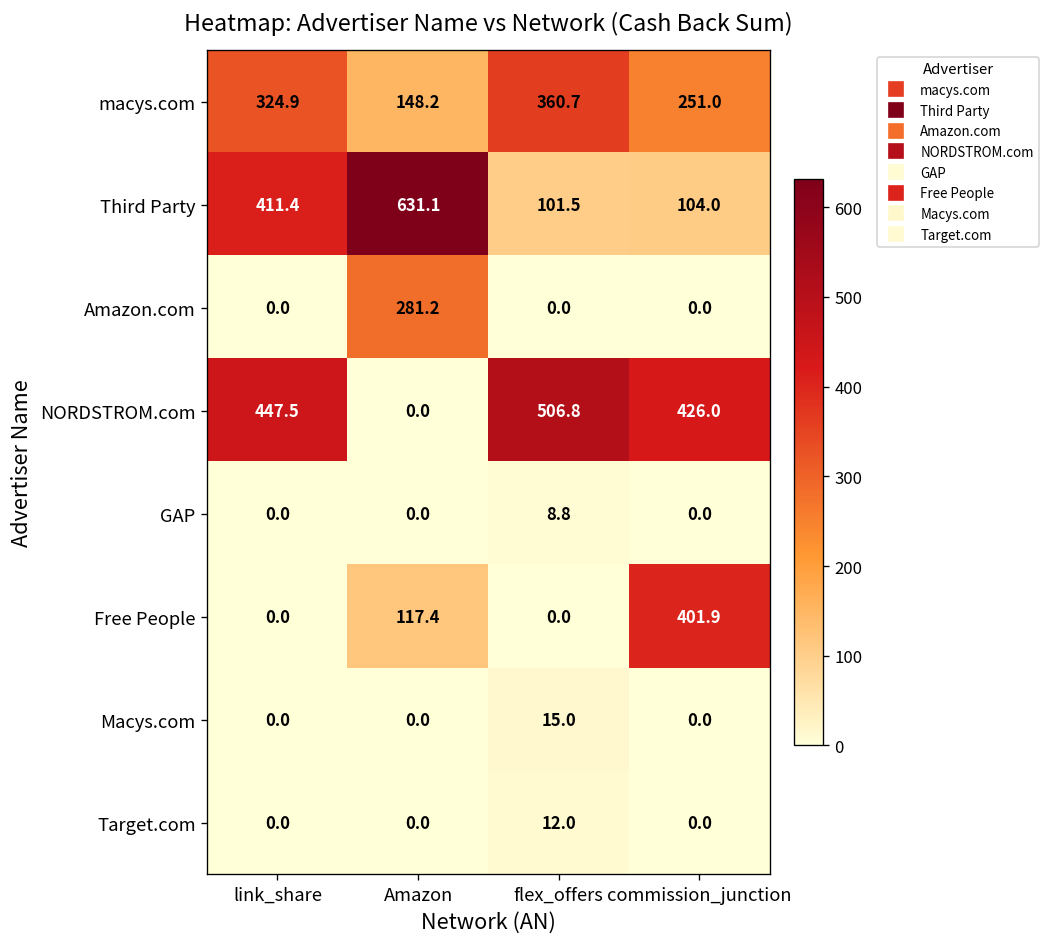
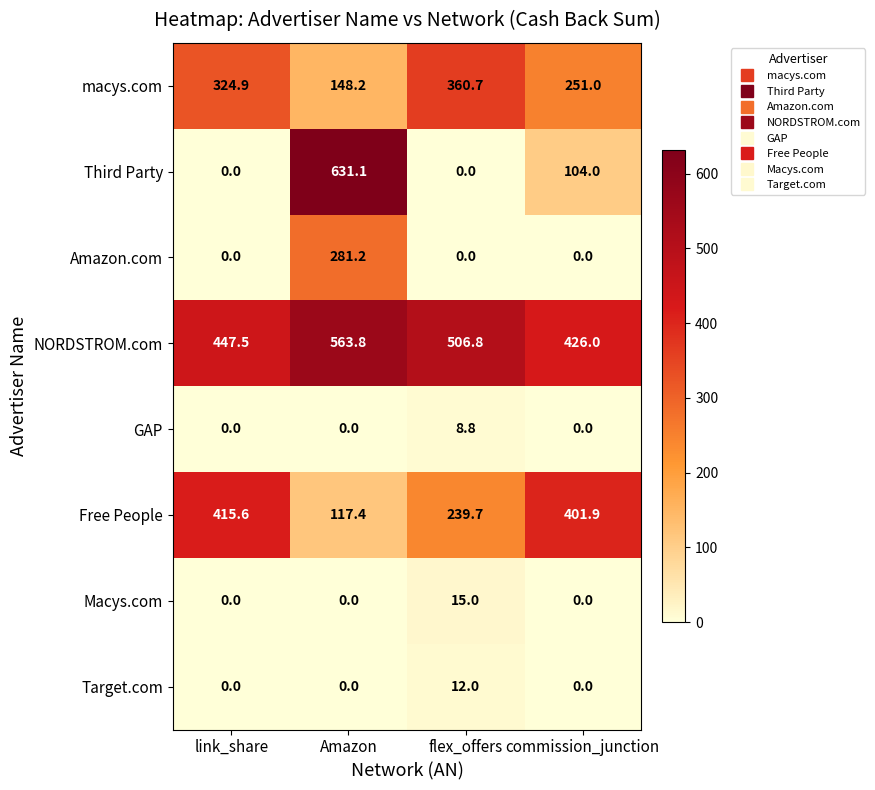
Third Party, link_share: 411.4 -> 0.0
Third Party, flex_offers: 101.5 -> 0.0
NORDSTROM.com, Amazon: 0.0 -> 563.8
Free People, link_share: 0.0 -> 415.6
Free People, flex_offers: 0.0 -> 239.7
